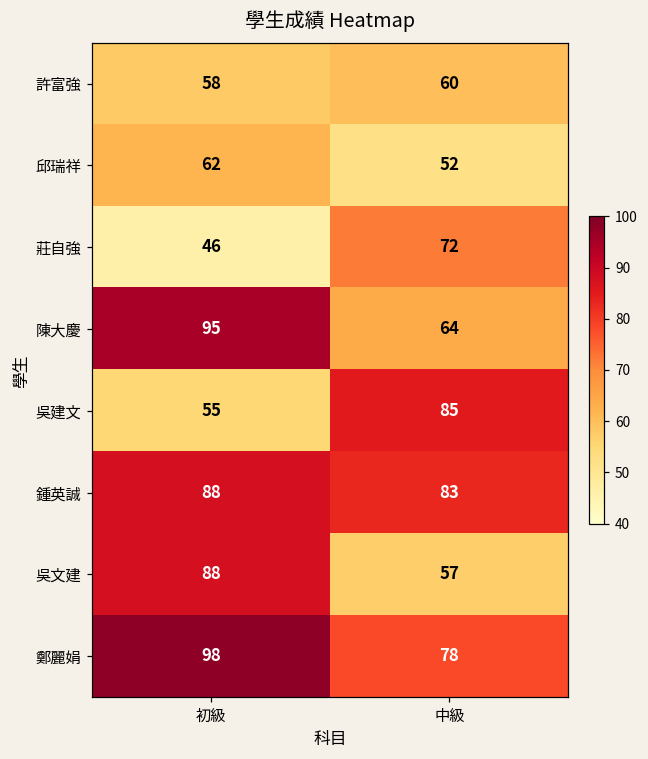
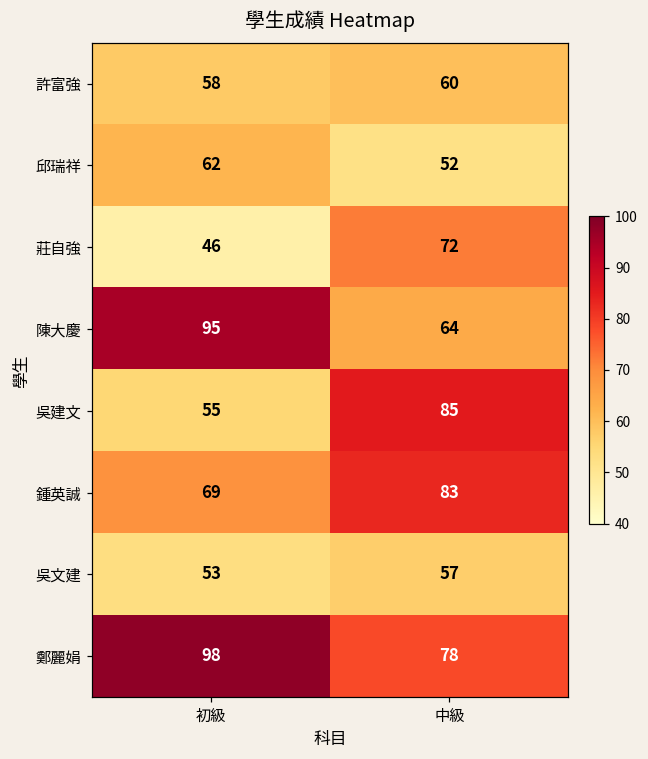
鍾英誠, 初級: 88 -> 69
吳文建, 初級: 88 -> 53
